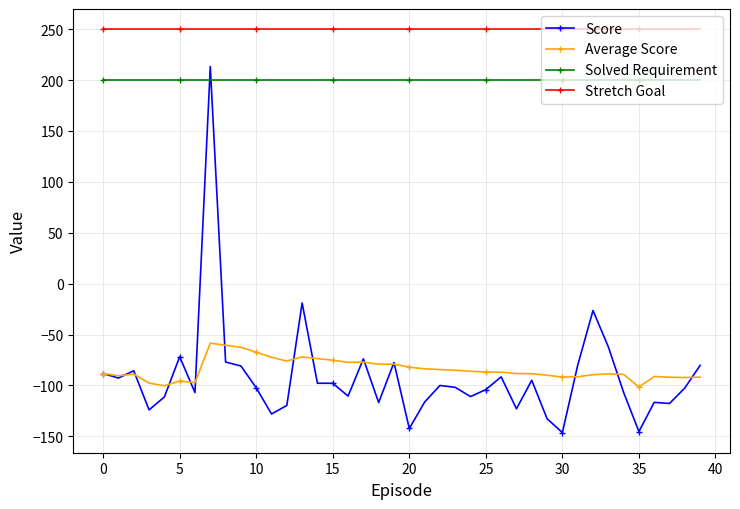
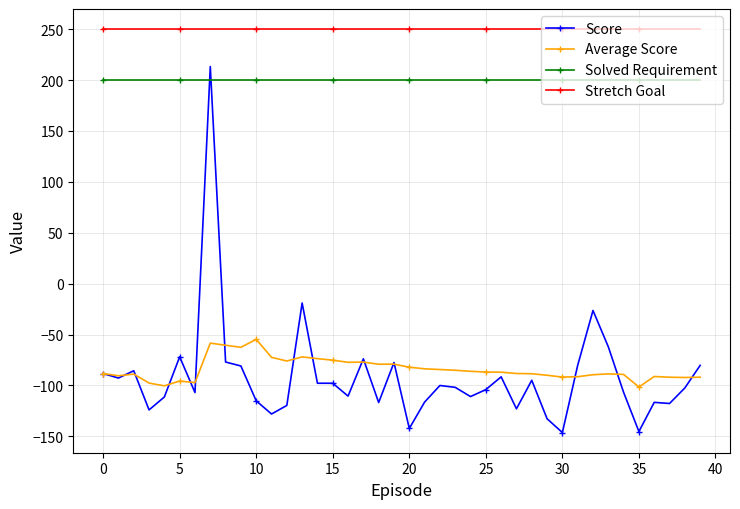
Score, 10: -102 -> -115
Average Score, 10: -67 -> -55
